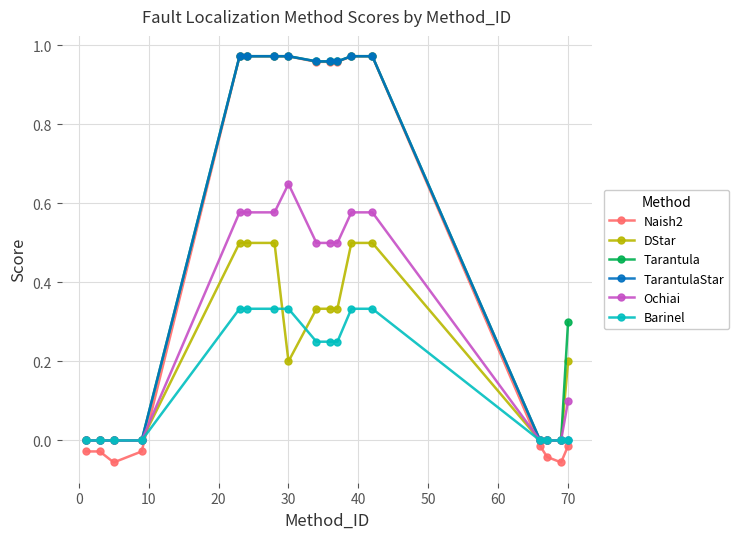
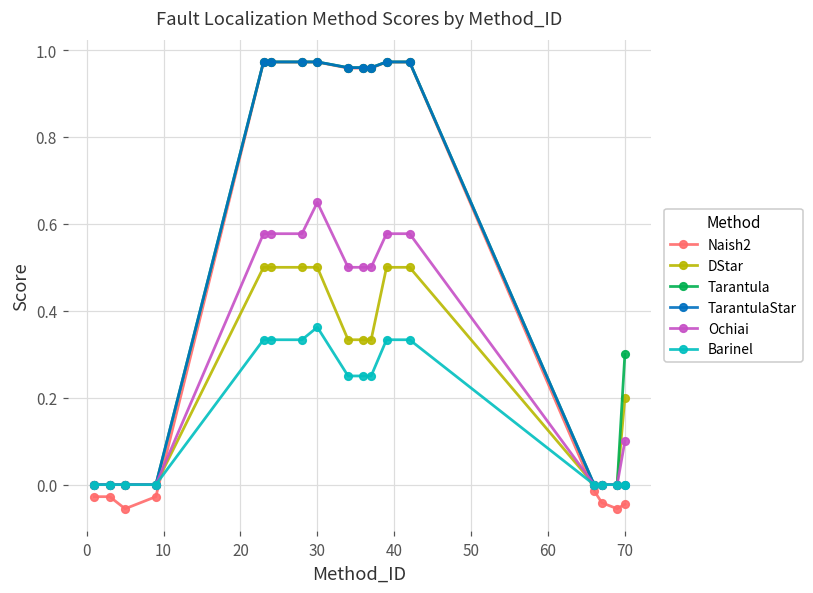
DStar, 30: 0.2 -> 0.5
Barinel, 30: 0.33 -> 0.36
Naish2, 70: -0.01 -> -0.05
